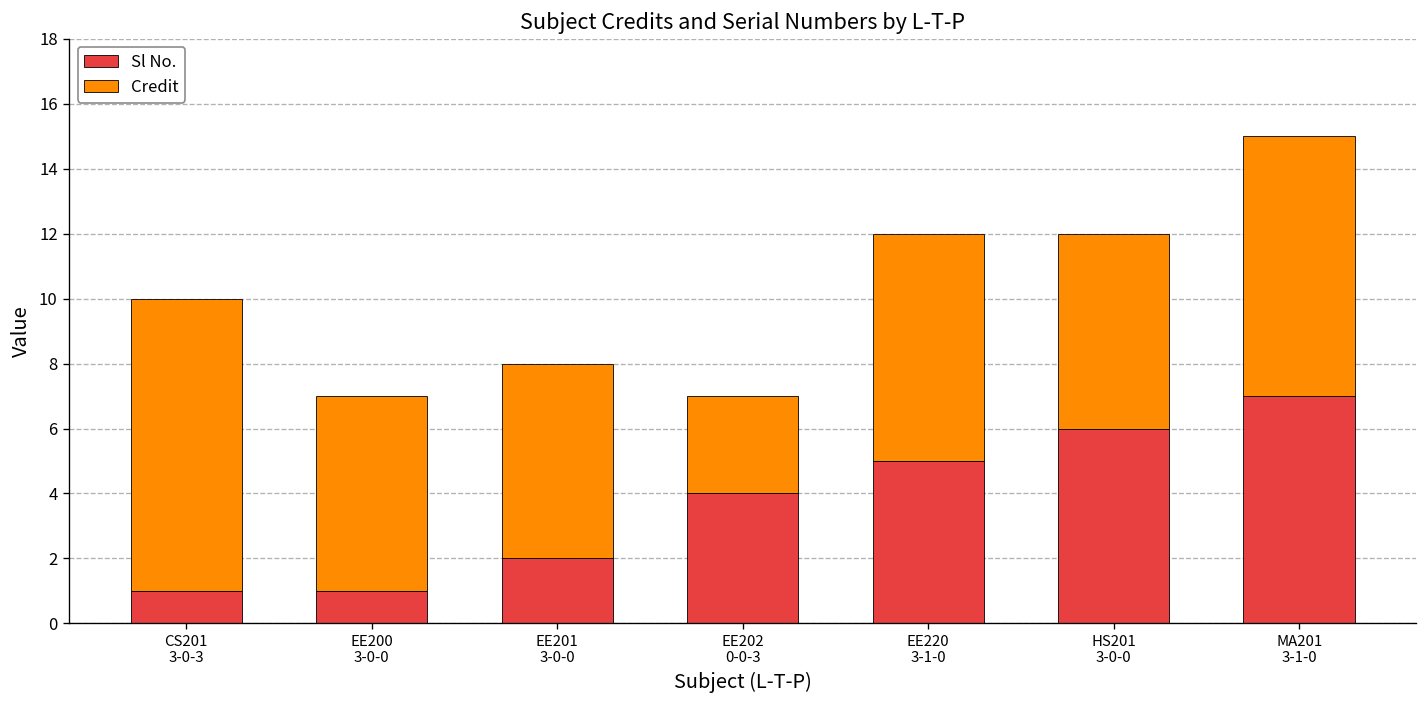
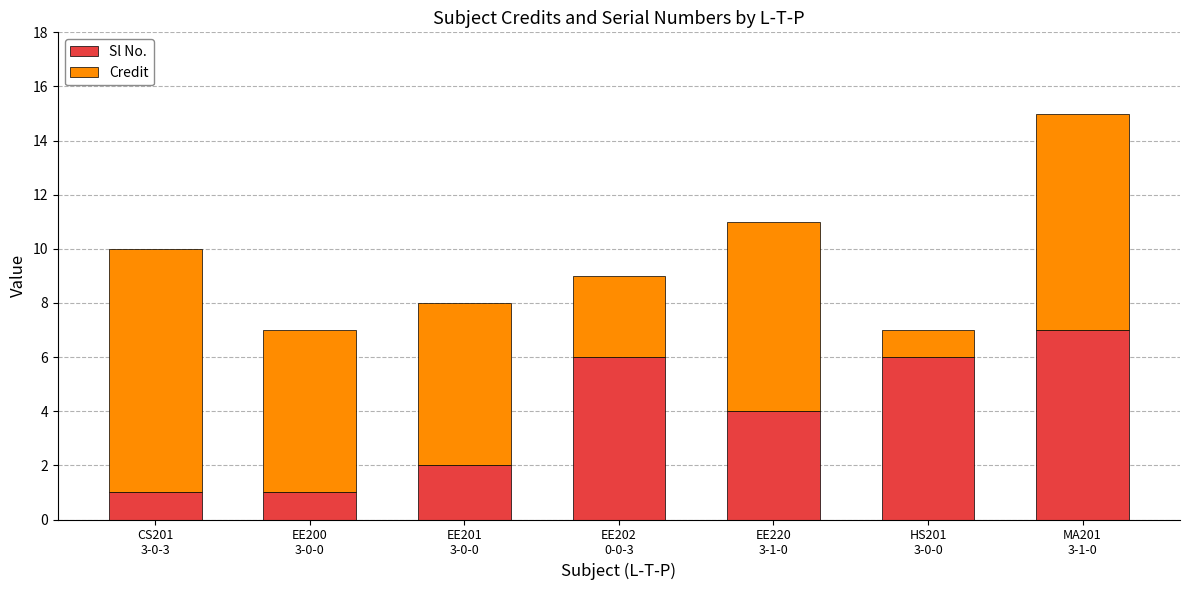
Sl No., EE202 0-0-3: 4 -> 6
Sl No., EE220 3-1-0: 5 -> 4
Credit, HS201 3-0-0: 6 -> 1
